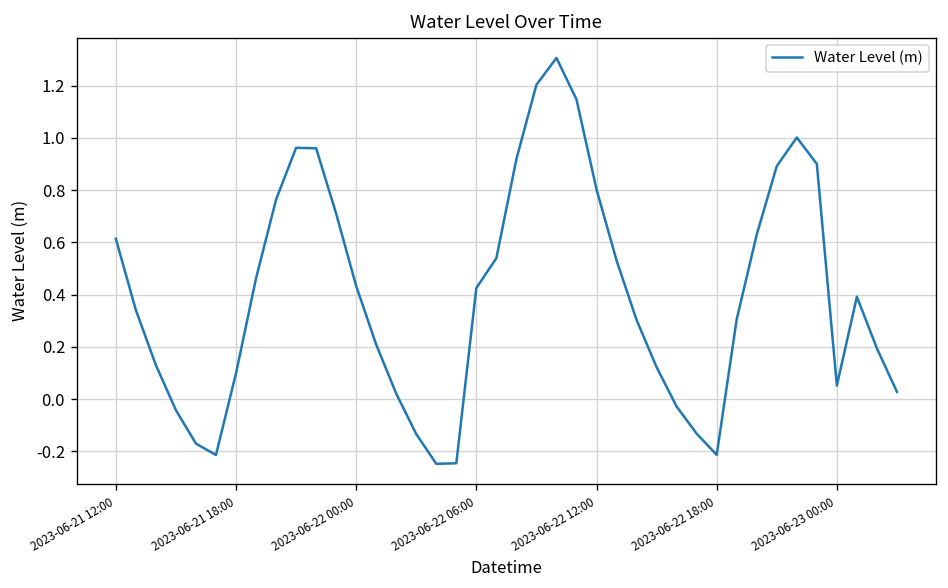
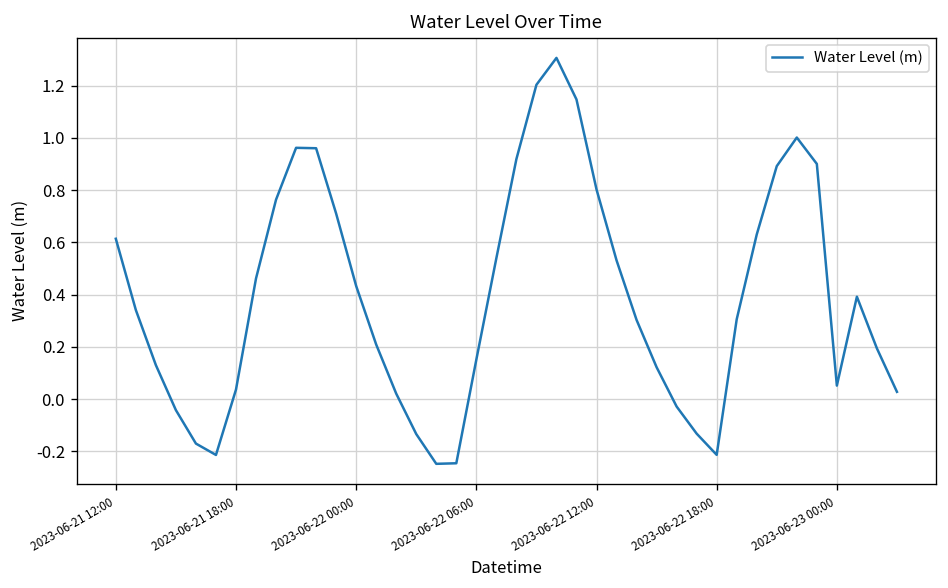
2023-06-21 18:00: 0.10 -> 0.04
2023-06-22 06:00: 0.43 -> 0.15
